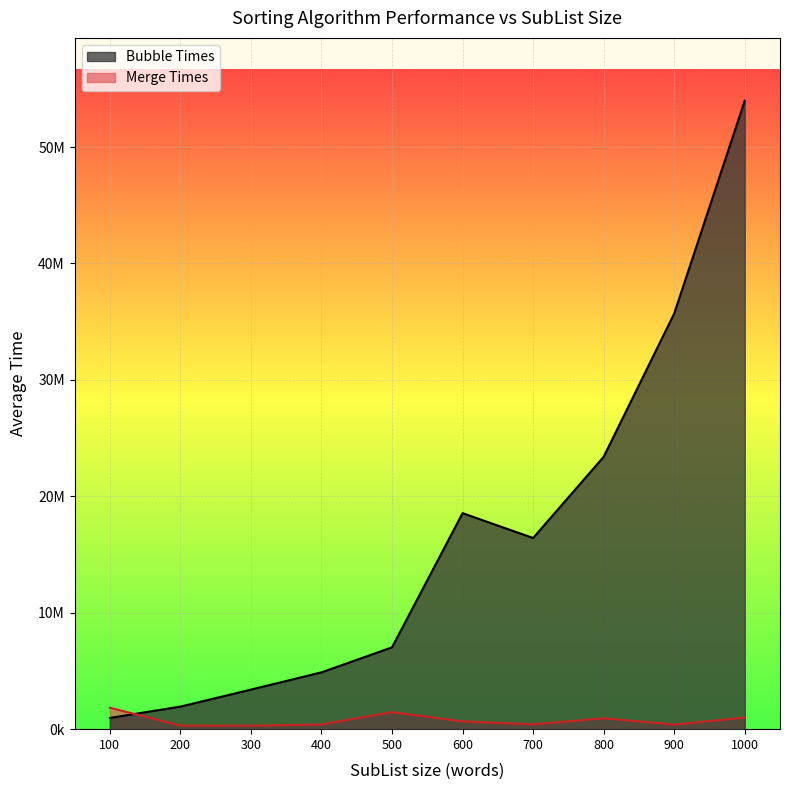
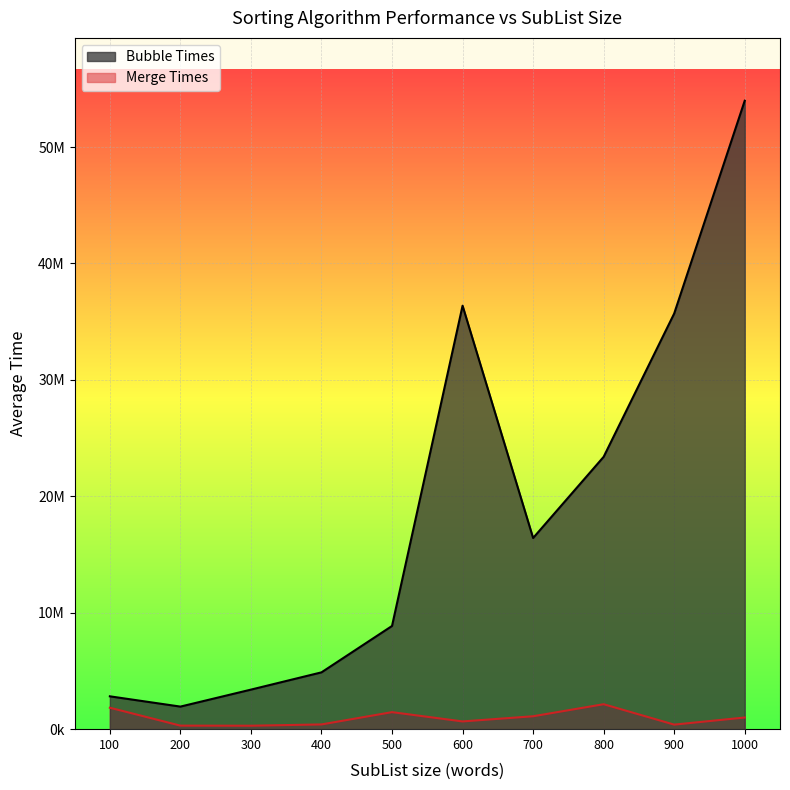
Bubble Times, 100: 1000000 -> 2800000
Bubble Times, 500: 7000000 -> 8900000
Bubble Times, 600: 18600000 -> 36400000
Merge Times, 700: 400000 -> 1100000
Merge Times, 800: 900000 -> 2100000
